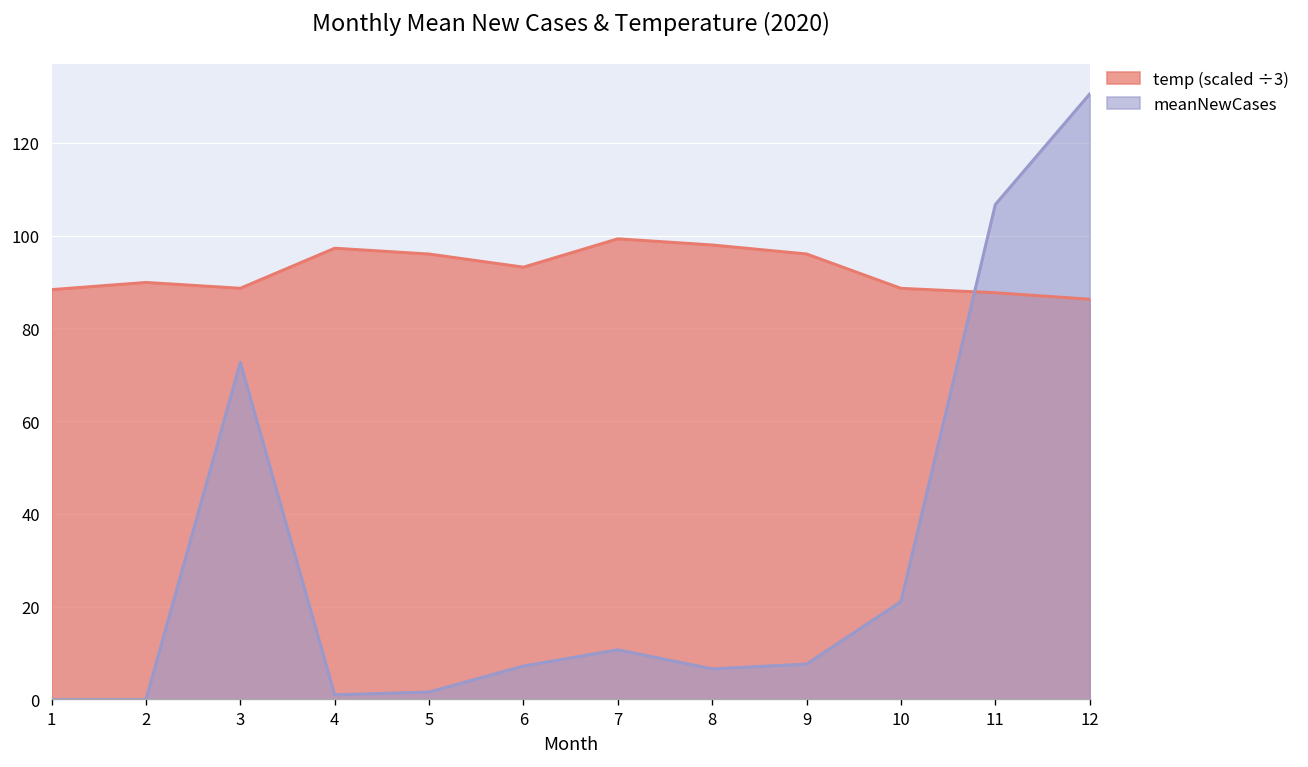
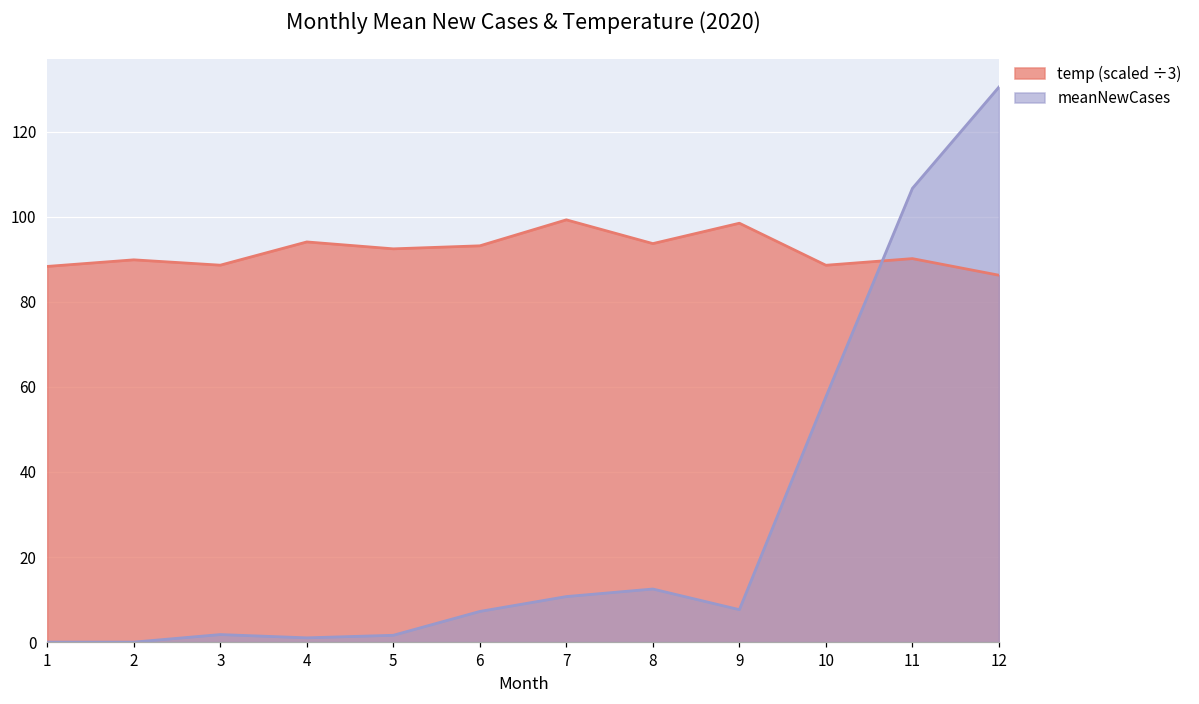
meanNewCases, 3: 73 -> 2
temp (scaled ÷3), 4: 97 -> 94
temp (scaled ÷3), 5: 96 -> 92
temp (scaled ÷3), 8: 98 -> 94
meanNewCases, 8: 7 -> 12
temp (scaled ÷3), 9: 96 -> 99
meanNewCases, 10: 21 -> 58
temp (scaled ÷3), 11: 88 -> 90
